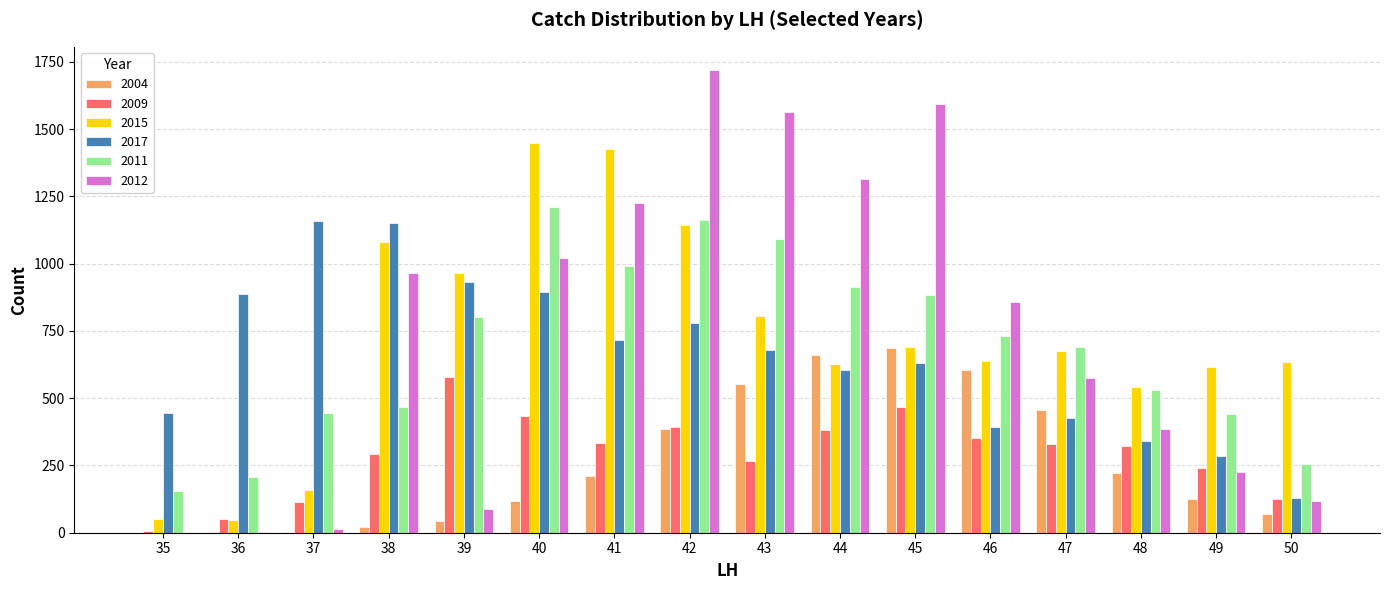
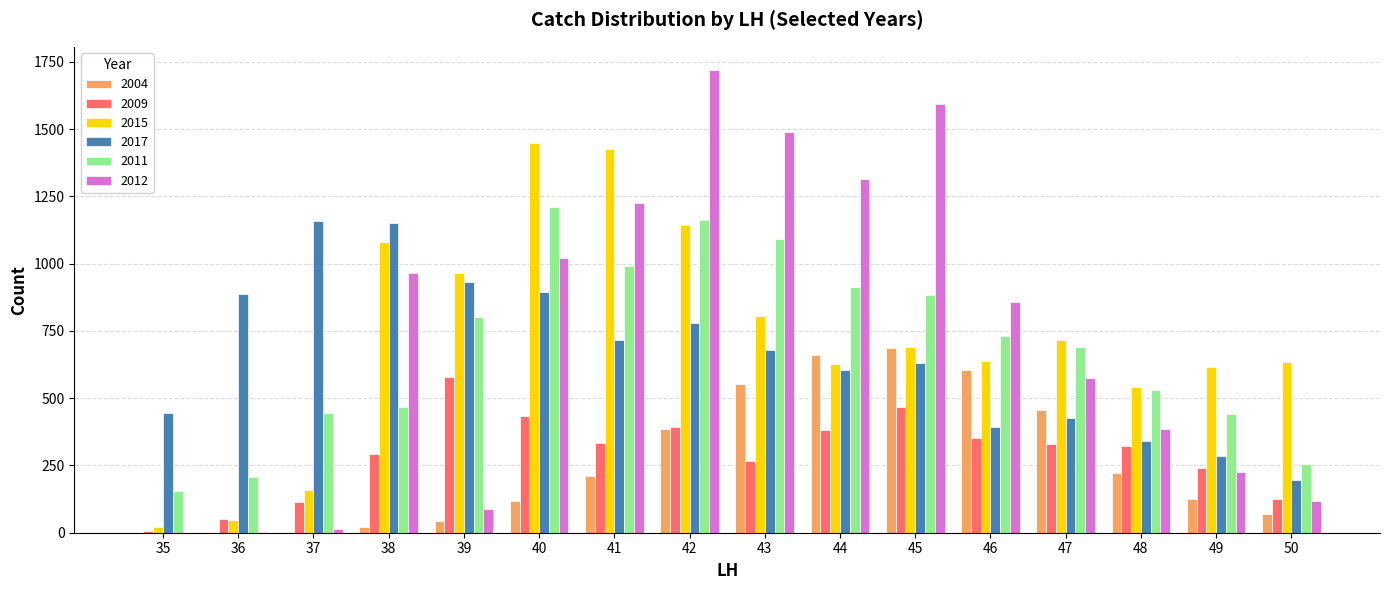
2015, 35: 50 -> 20
2012, 43: 1560 -> 1490
2015, 47: 680 -> 720
2017, 50: 130 -> 200
